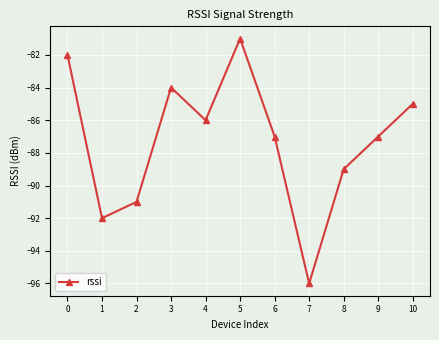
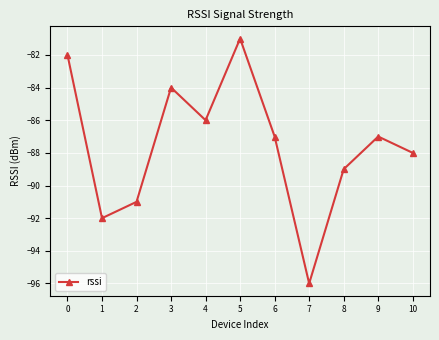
10: -85 -> -88
